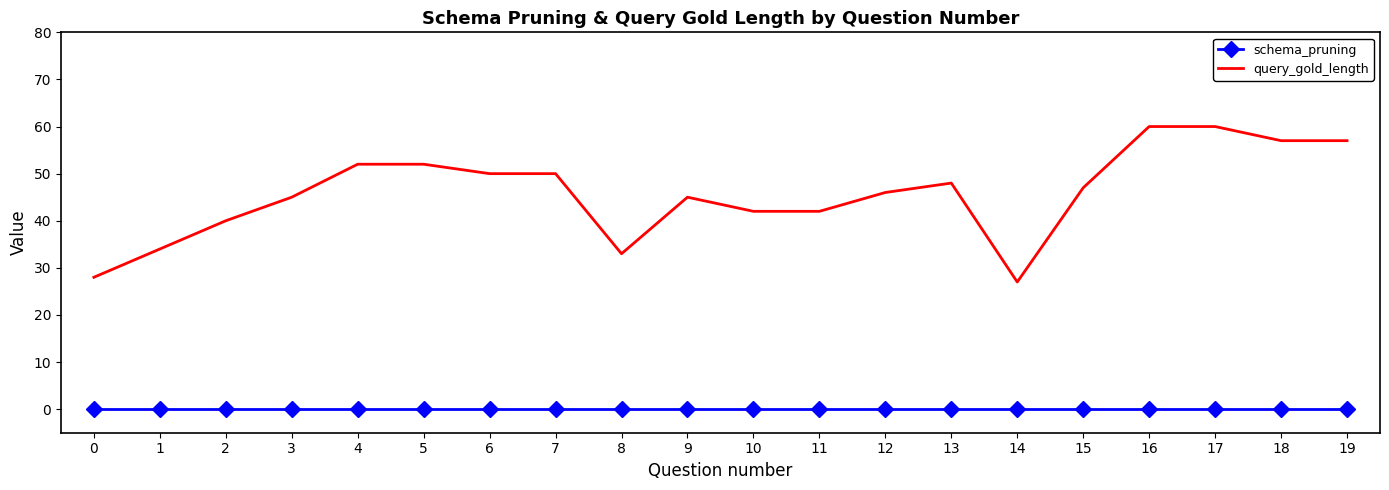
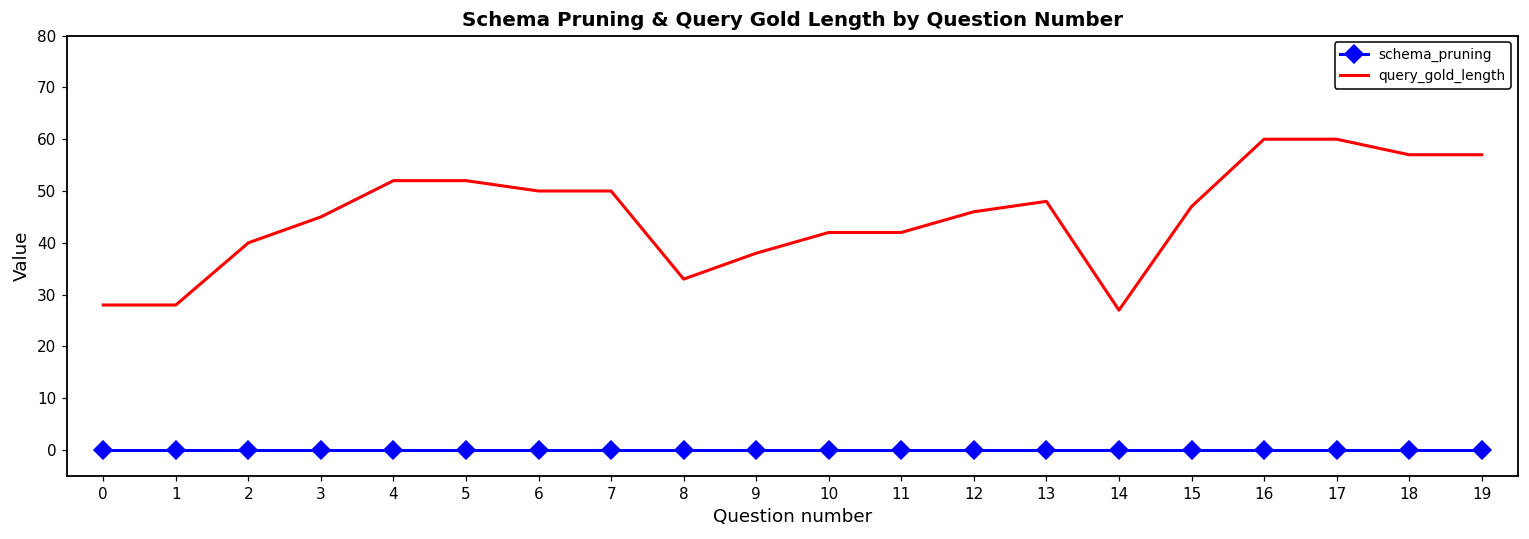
query_gold_length, 1: 34 -> 28
query_gold_length, 9: 45 -> 38
